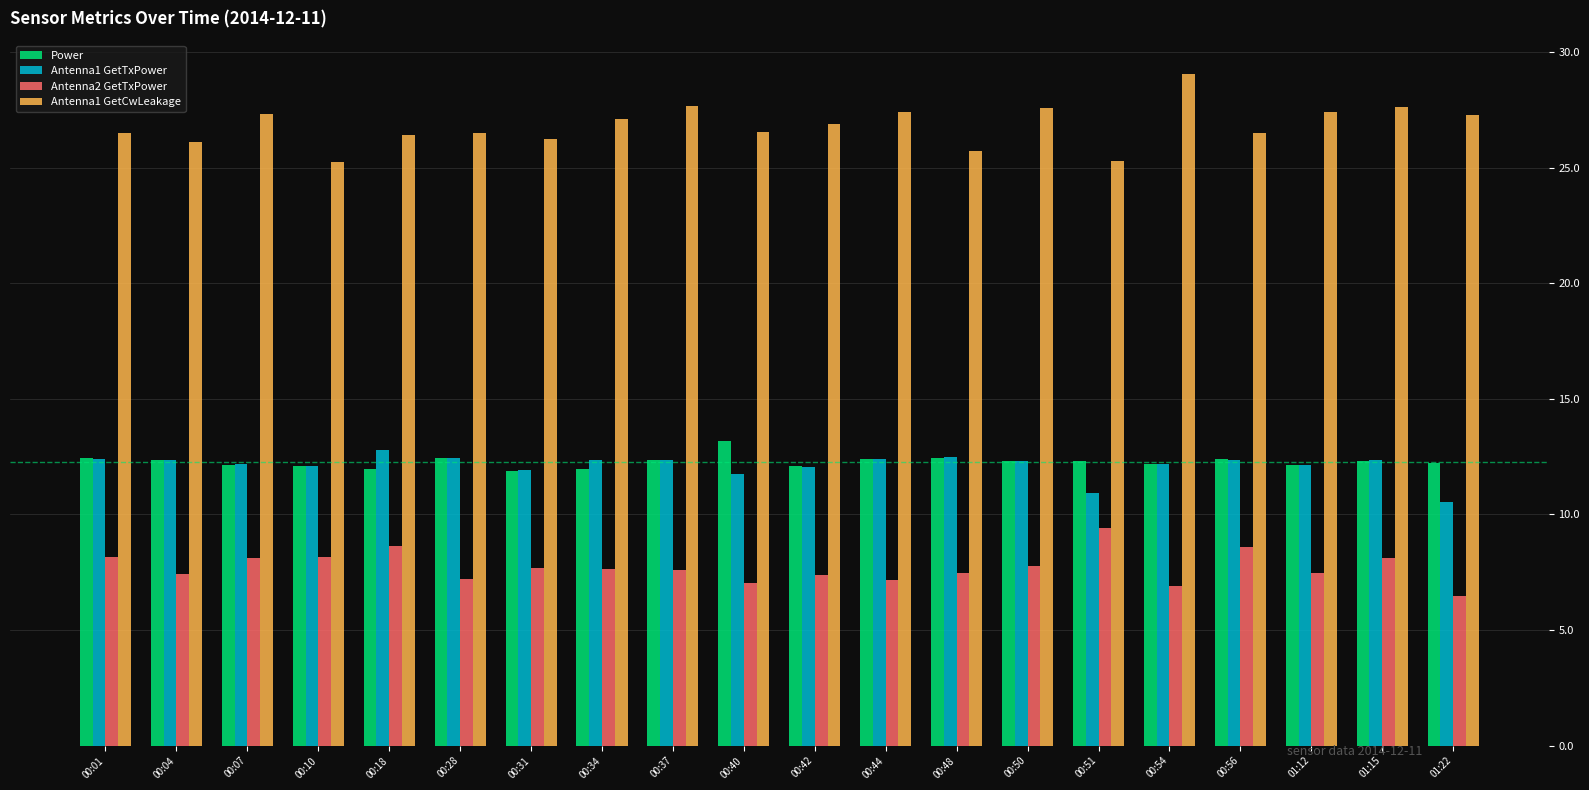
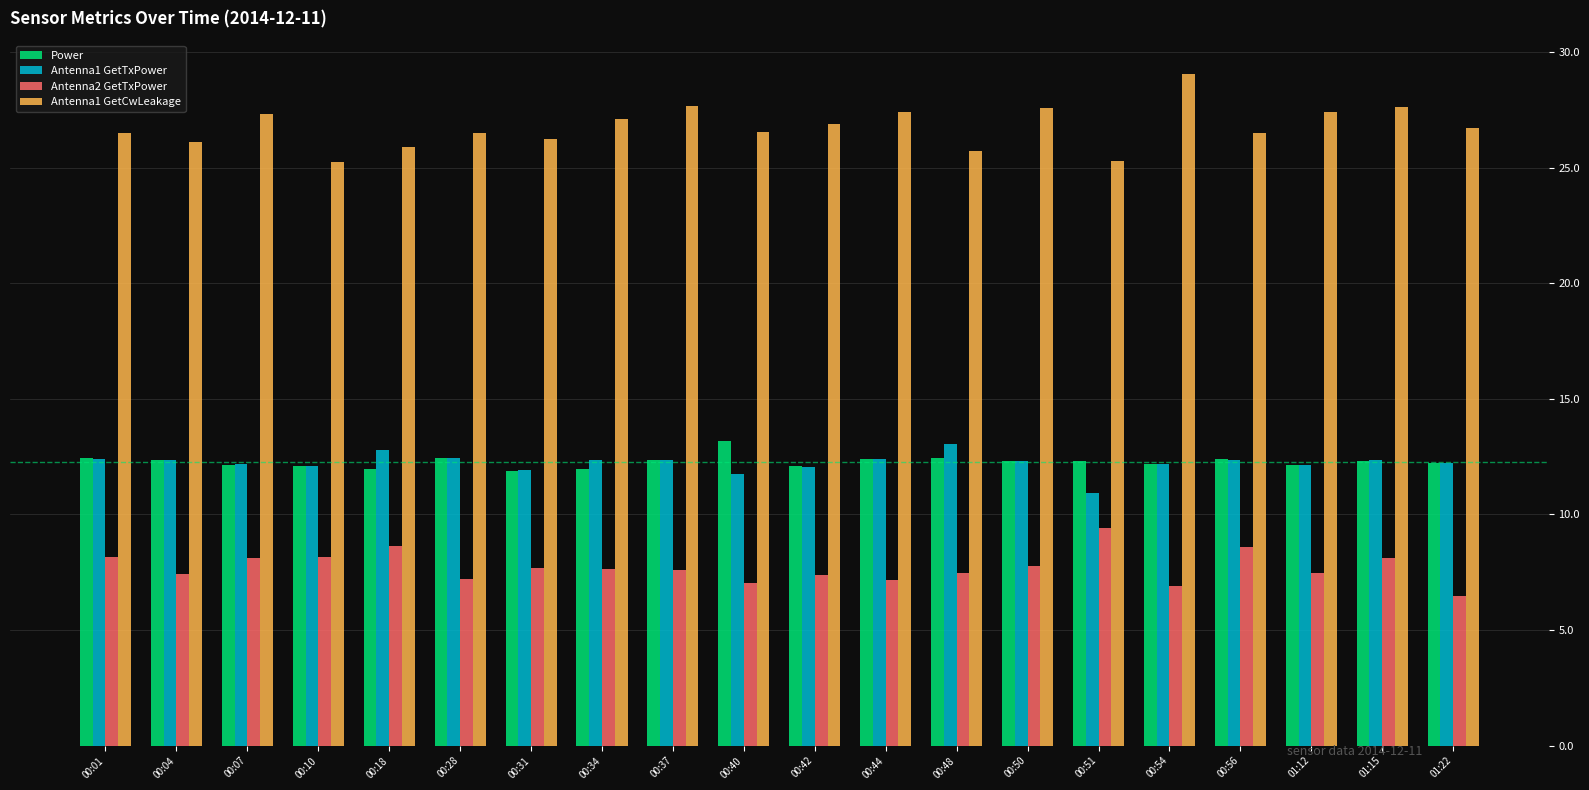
Antenna1 GetCwLeakage, 00:18: 26.4 -> 25.9
Antenna1 GetTxPower, 00:48: 12.5 -> 13.0
Antenna1 GetTxPower, 01:22: 10.5 -> 12.2
Antenna1 GetCwLeakage, 01:22: 27.3 -> 26.7
